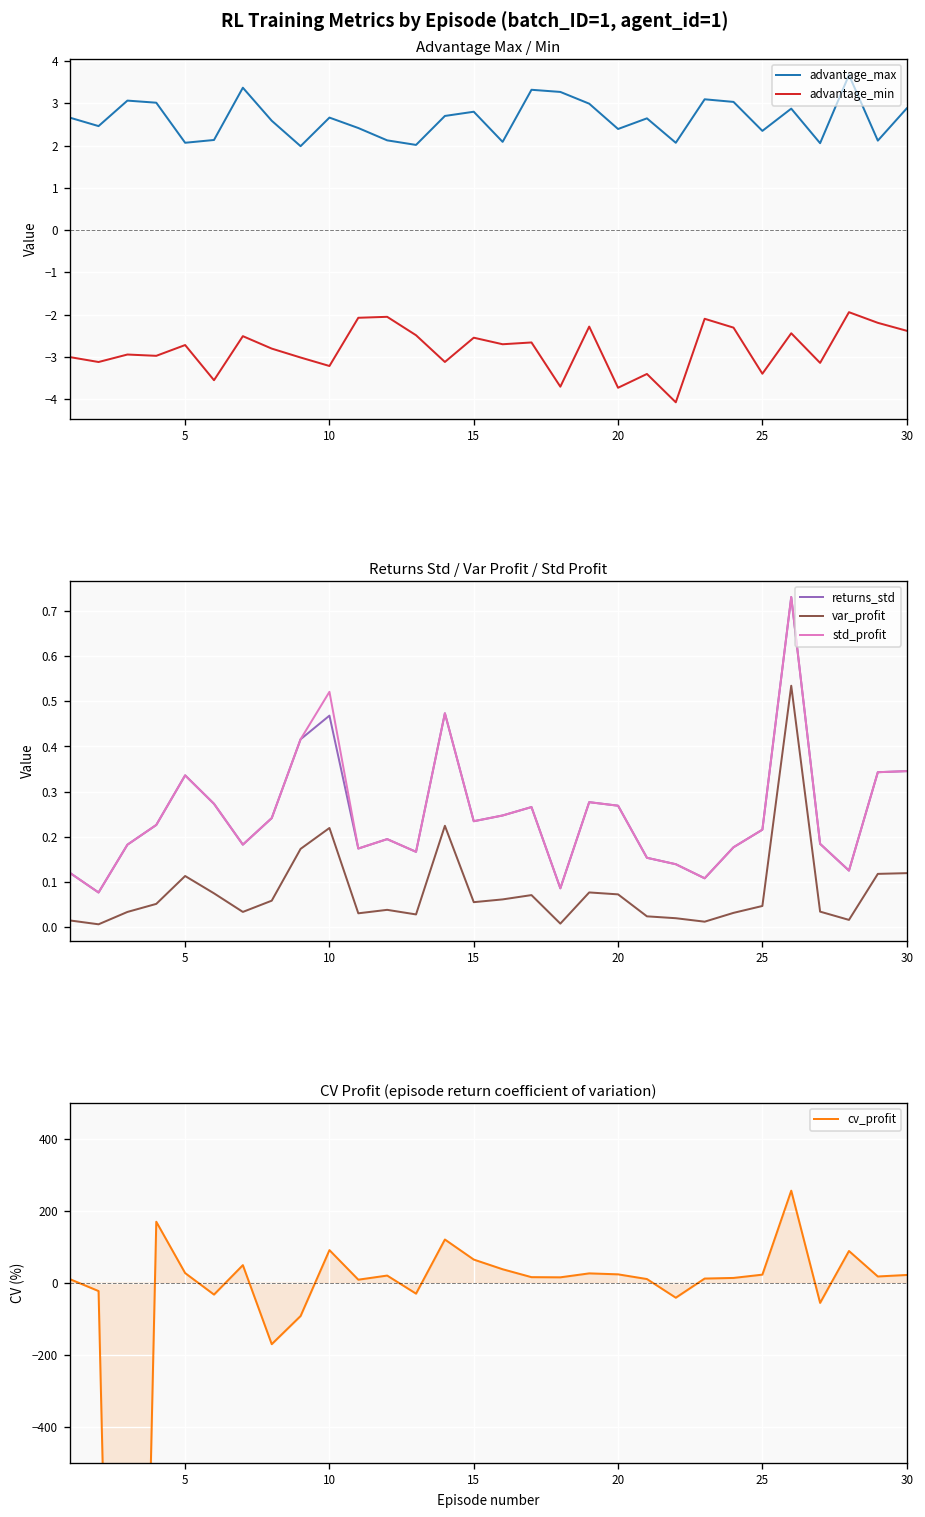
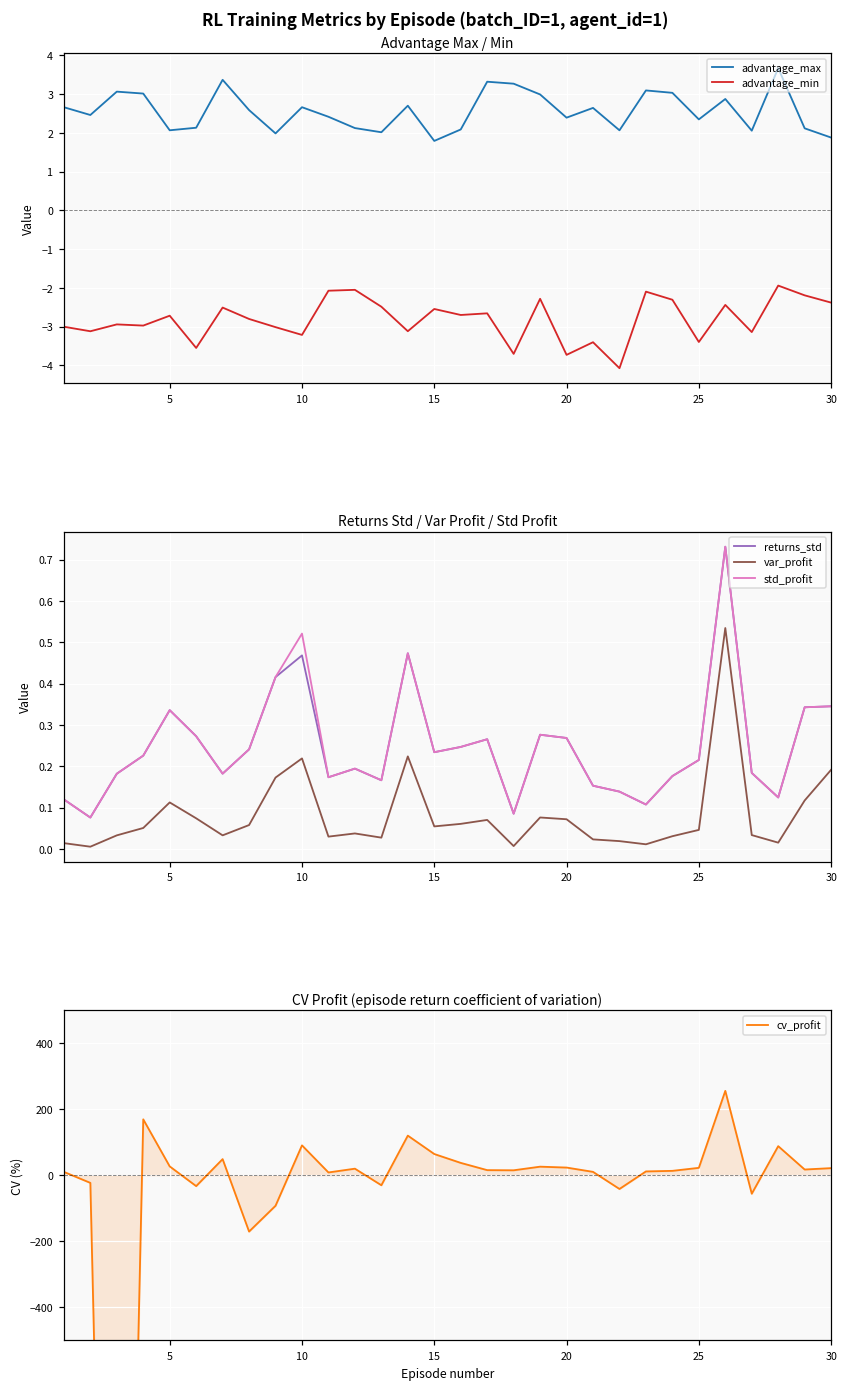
Advantage Max / Min, advantage_max, 15: 2.8 -> 1.8
Advantage Max / Min, advantage_max, 30: 2.9 -> 1.9
Returns Std / Var Profit / Std Profit, var_profit, 30: 0.12 -> 0.19
